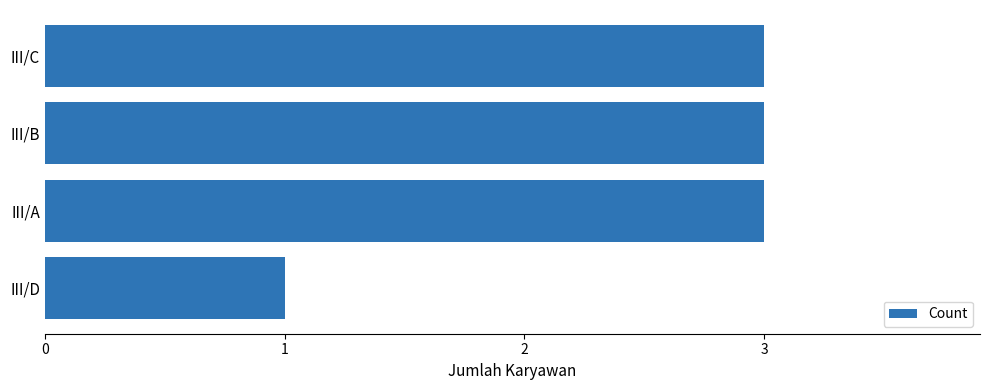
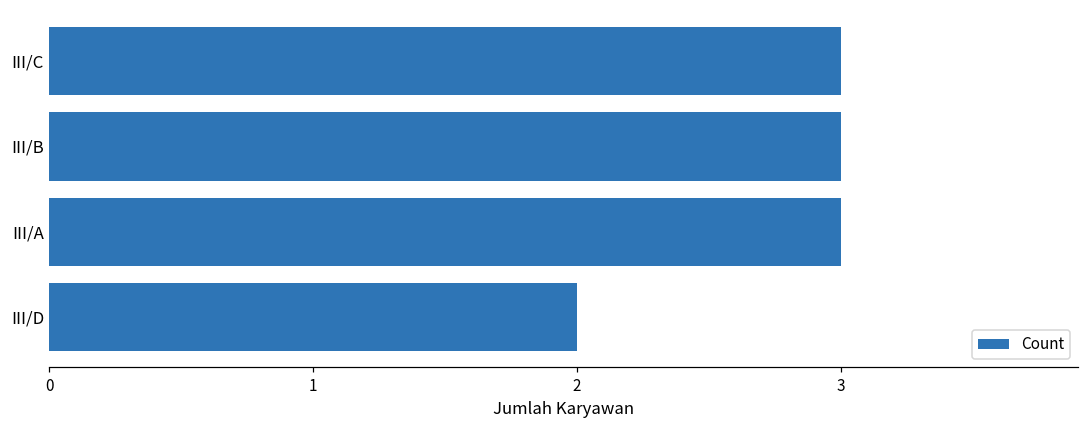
III/D: 1 -> 2
